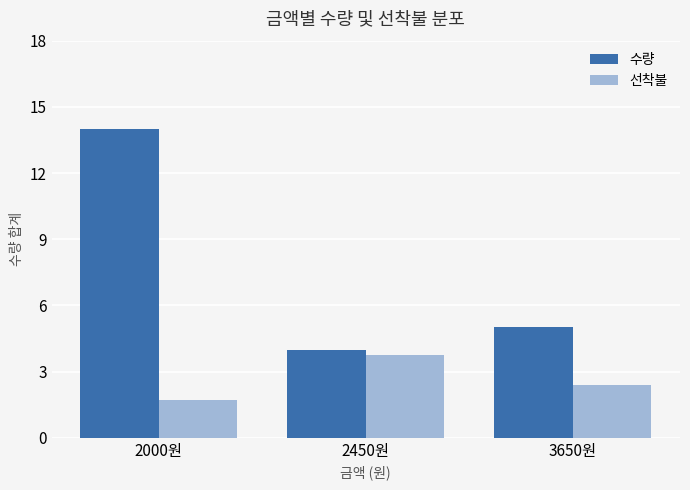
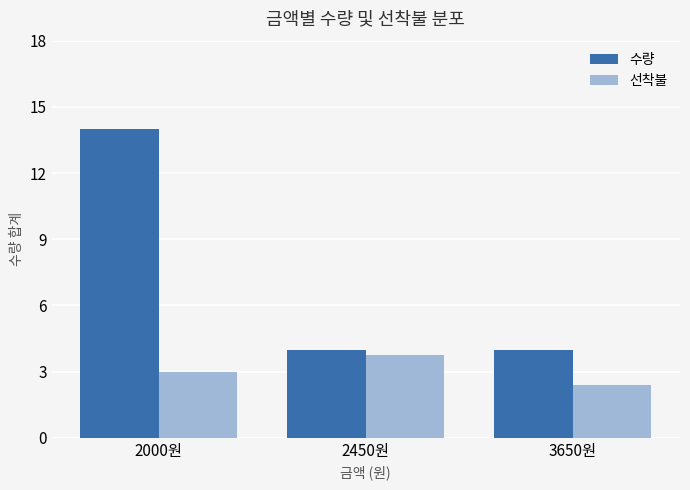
선착불, 2000원: 1.7 -> 3.0
수량, 3650원: 5 -> 4
